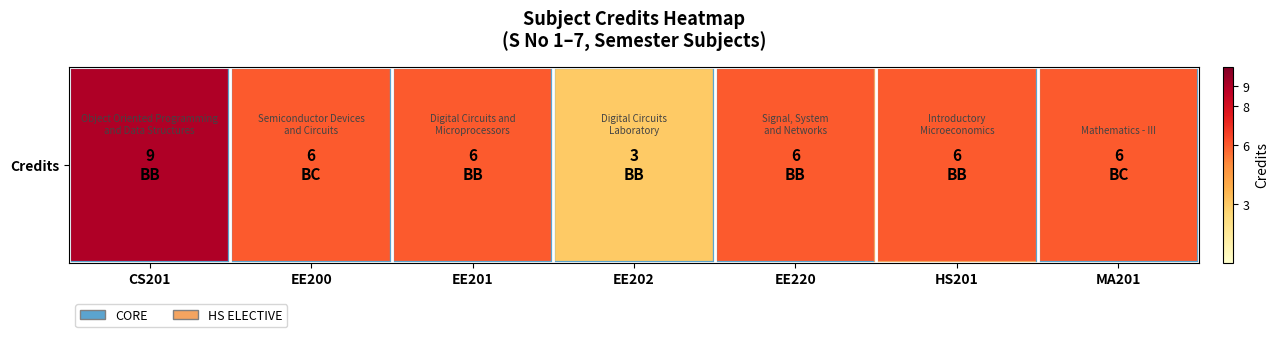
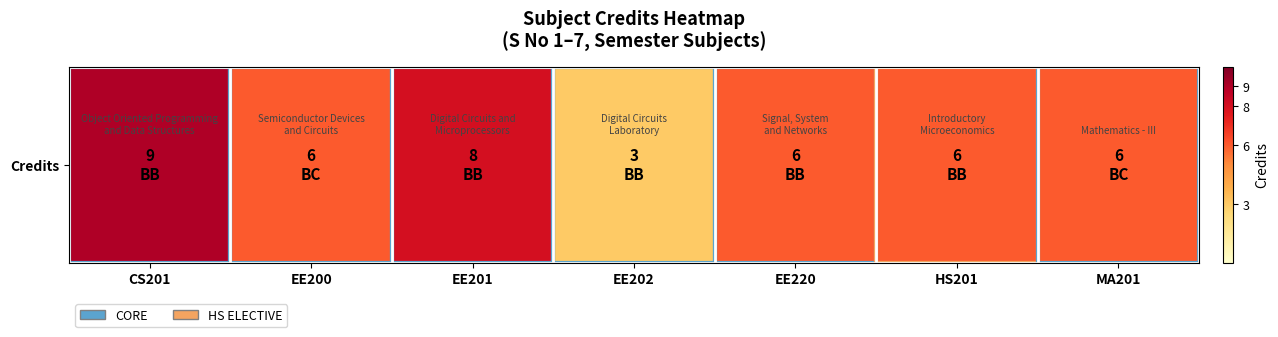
Credits, EE201: 6 -> 8
